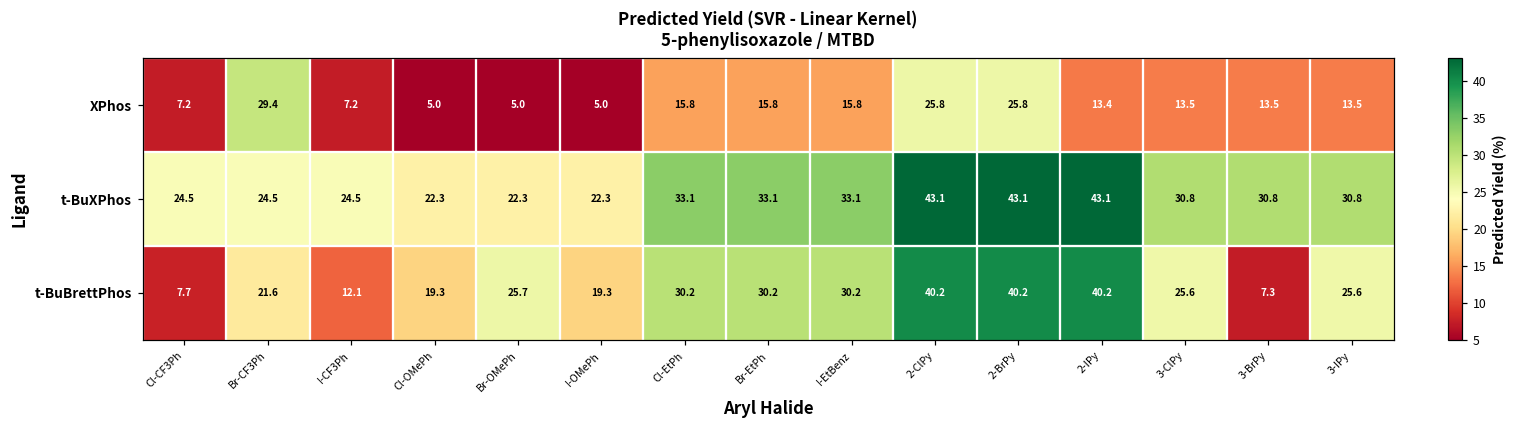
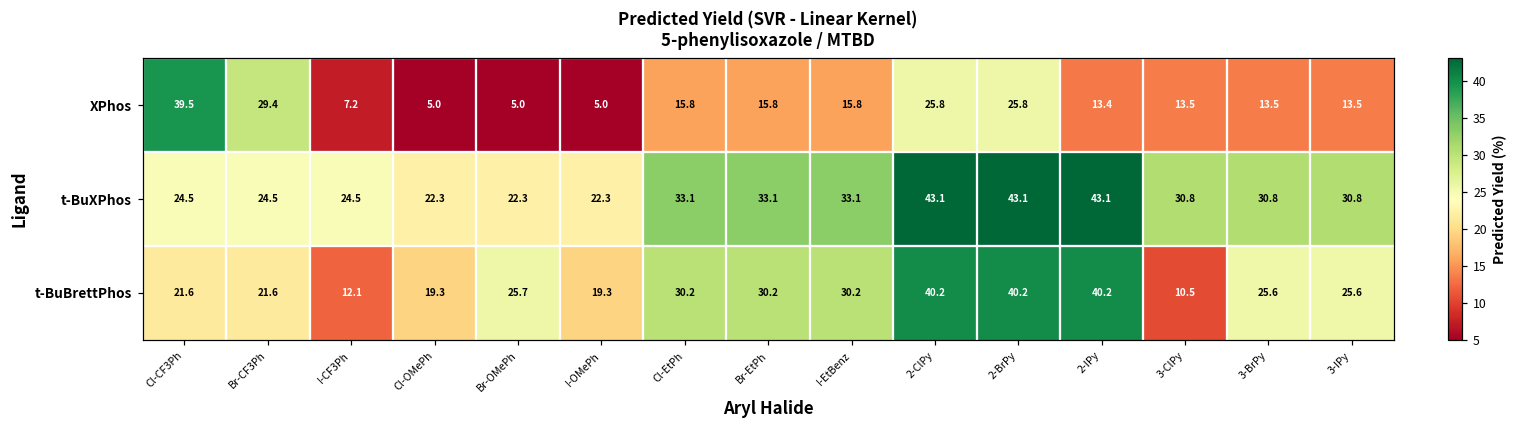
XPhos, Cl-CF3Ph: 7.2 -> 39.5
t-BuBrettPhos, Cl-CF3Ph: 7.7 -> 21.6
t-BuBrettPhos, 3-ClPy: 25.6 -> 10.5
t-BuBrettPhos, 3-BrPy: 7.3 -> 25.6
